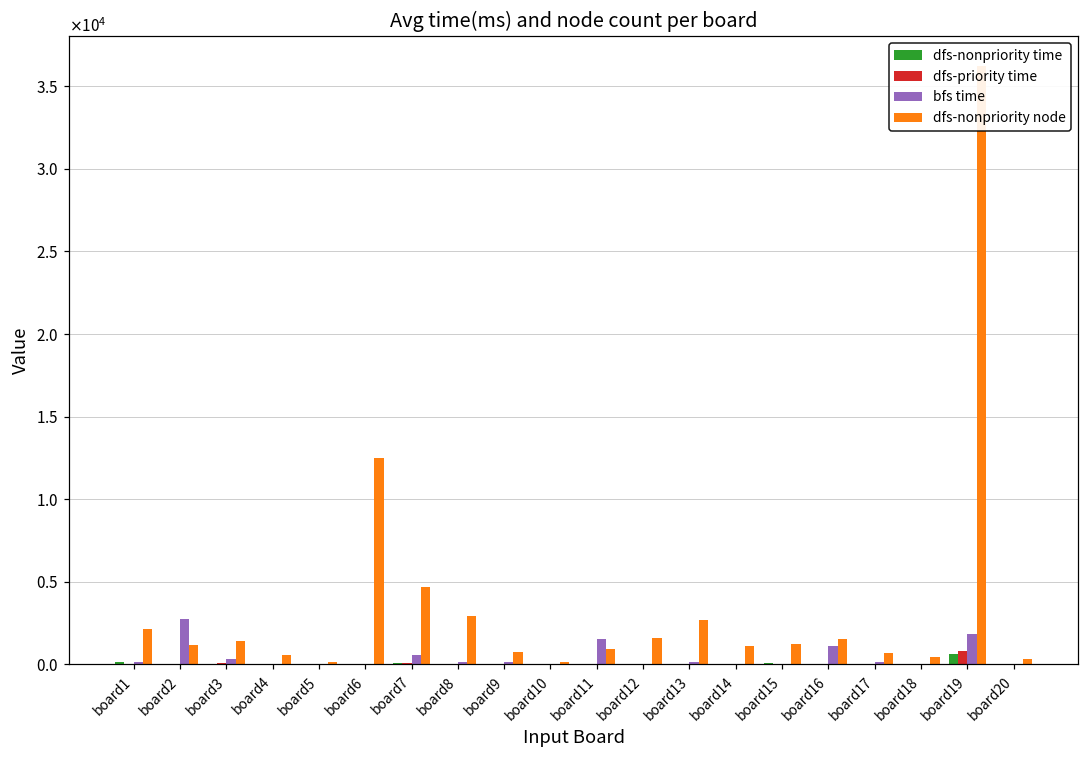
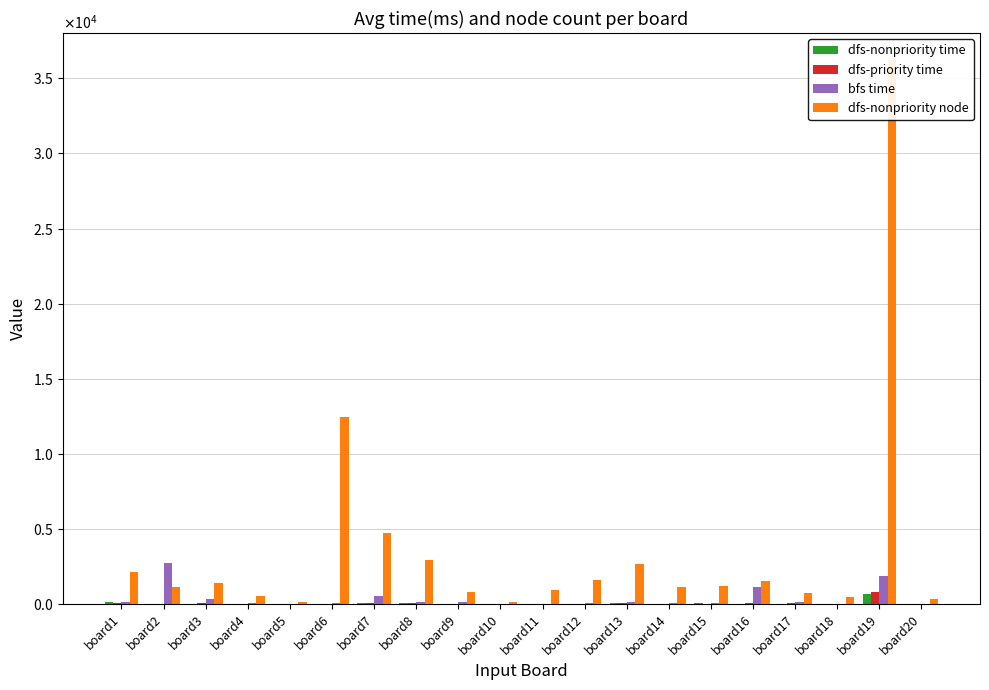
bfs time, board11: 1500 -> 0
